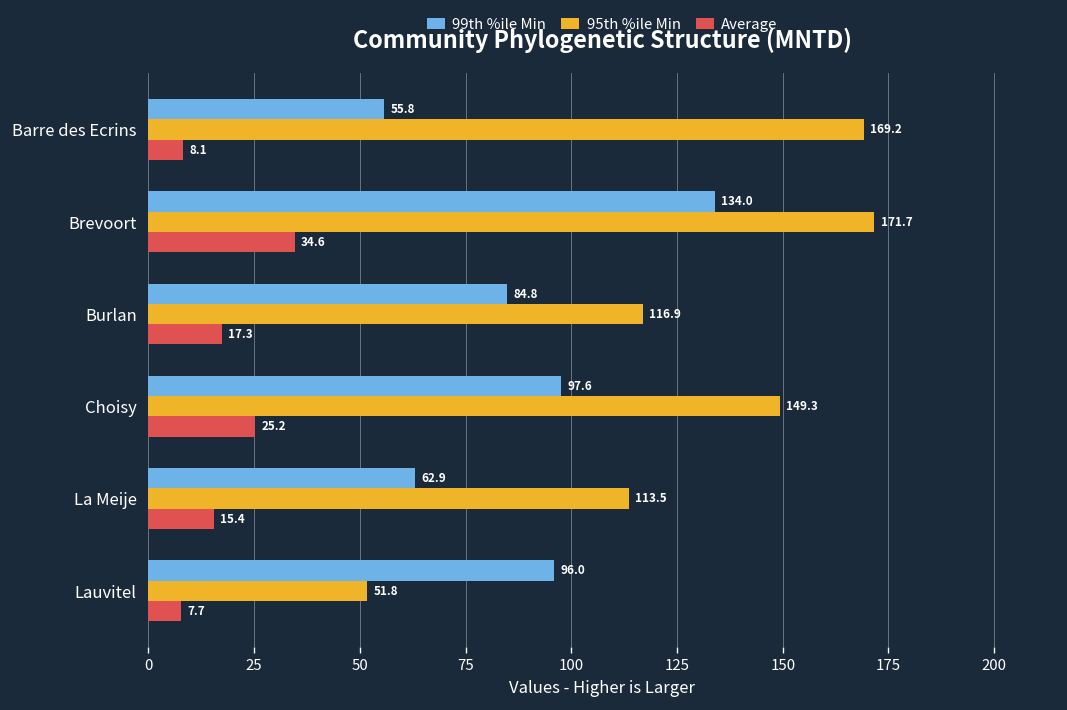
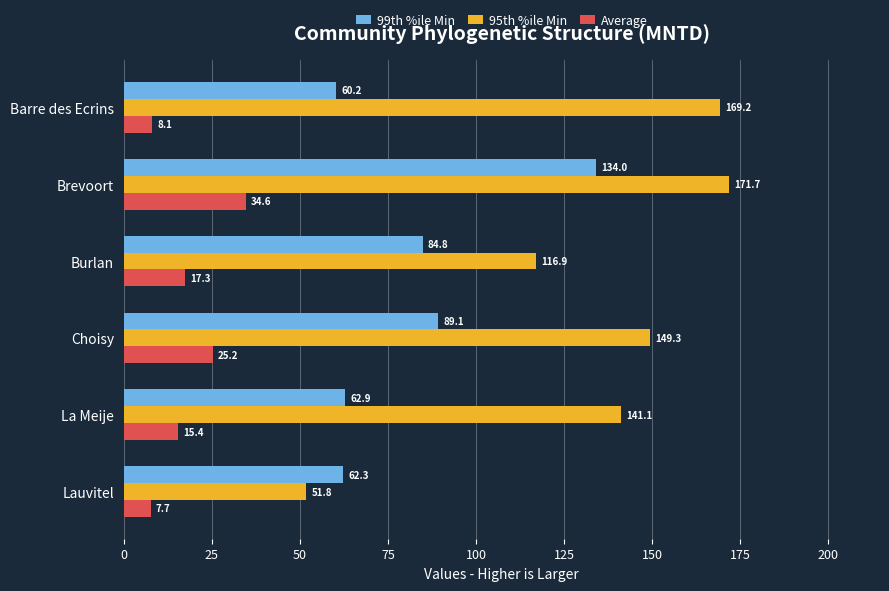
99th %ile Min, Barre des Ecrins: 55.8 -> 60.2
99th %ile Min, Choisy: 97.6 -> 89.1
95th %ile Min, La Meije: 113.5 -> 141.1
99th %ile Min, Lauvitel: 96.0 -> 62.3
